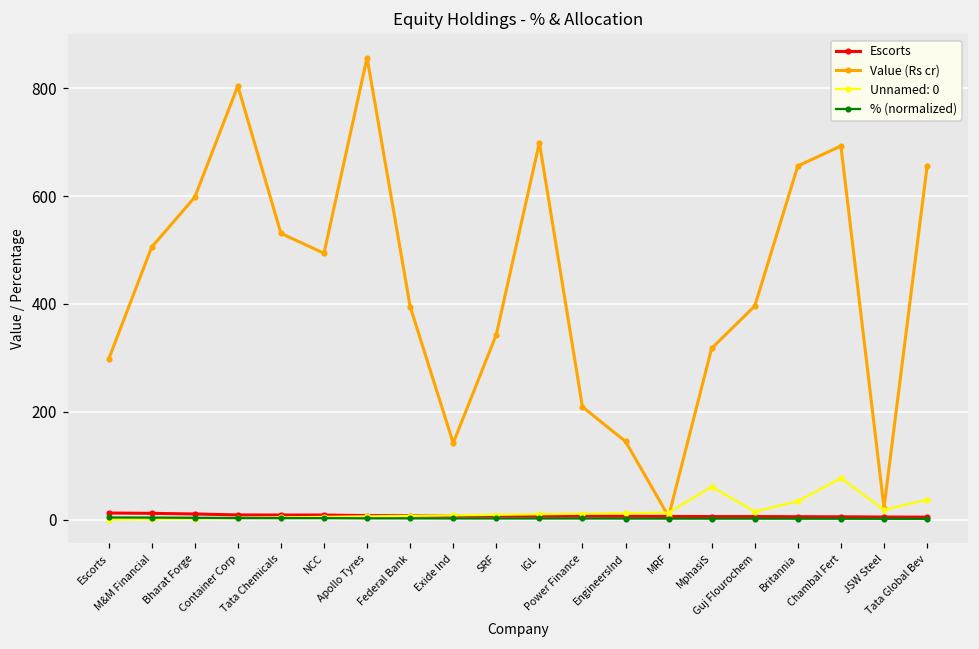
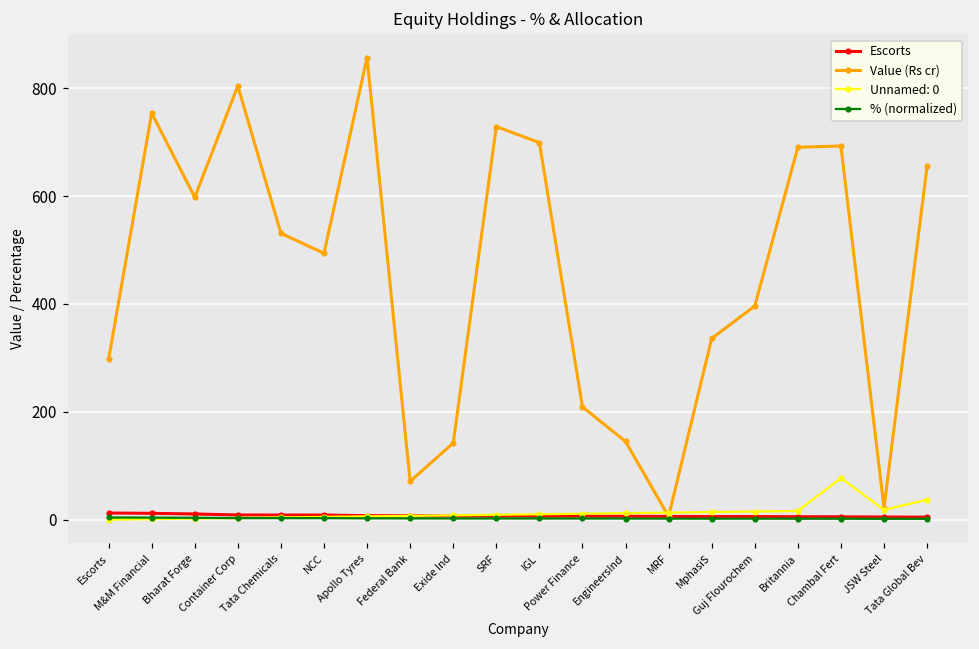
Value (Rs cr), M&M Financial: 510 -> 750
Value (Rs cr), Federal Bank: 400 -> 70
Value (Rs cr), SRF: 340 -> 730
Value (Rs cr), MphasiS: 320 -> 340
Unnamed: 0, MphasiS: 60 -> 10
Value (Rs cr), Britannia: 660 -> 690
Unnamed: 0, Britannia: 30 -> 20
